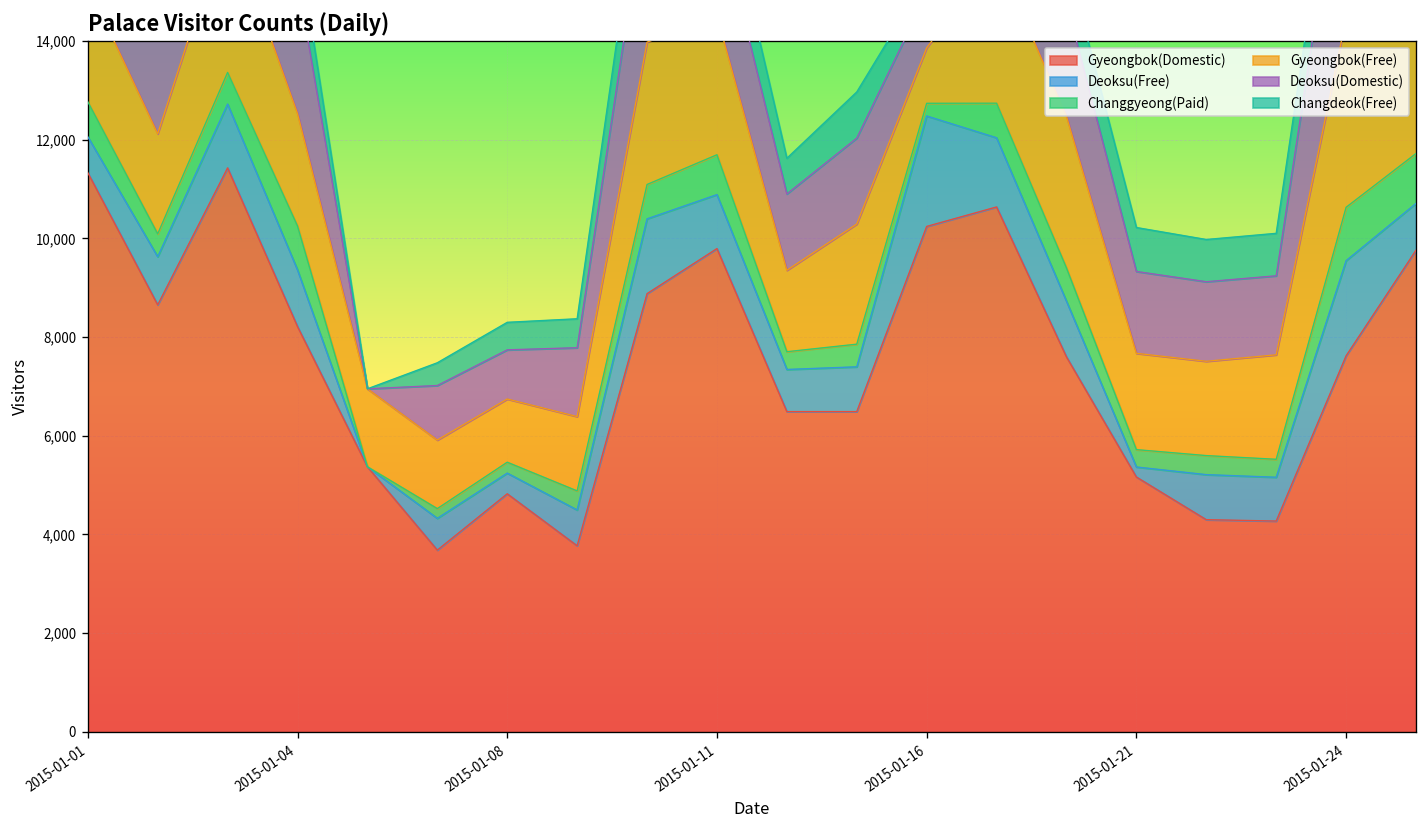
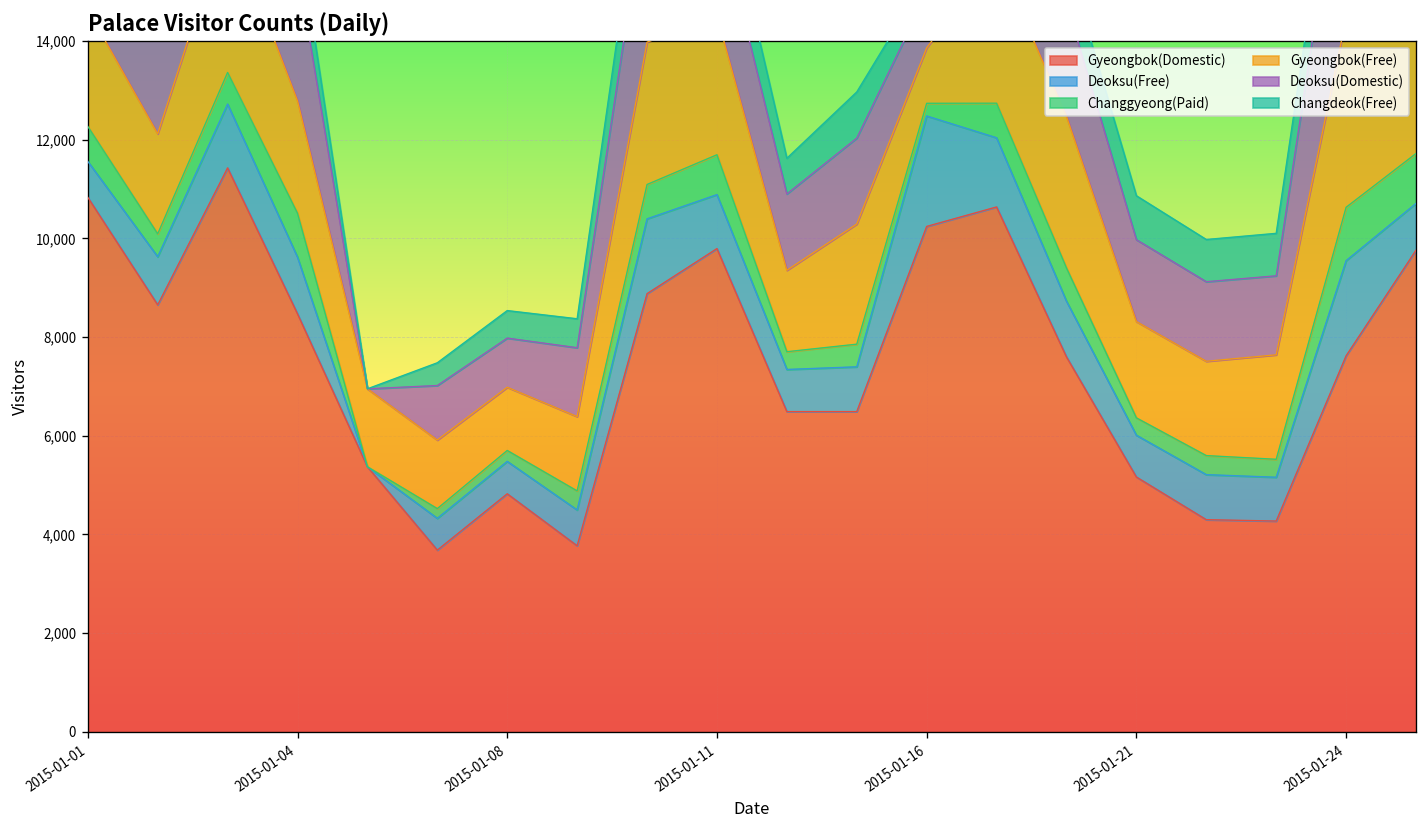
Gyeongbok(Domestic), 2015-01-01: 11,300 -> 10,800
Gyeongbok(Domestic), 2015-01-04: 8,200 -> 8,500
Deoksu(Free), 2015-01-08: 400 -> 700
Deoksu(Free), 2015-01-21: 200 -> 800
